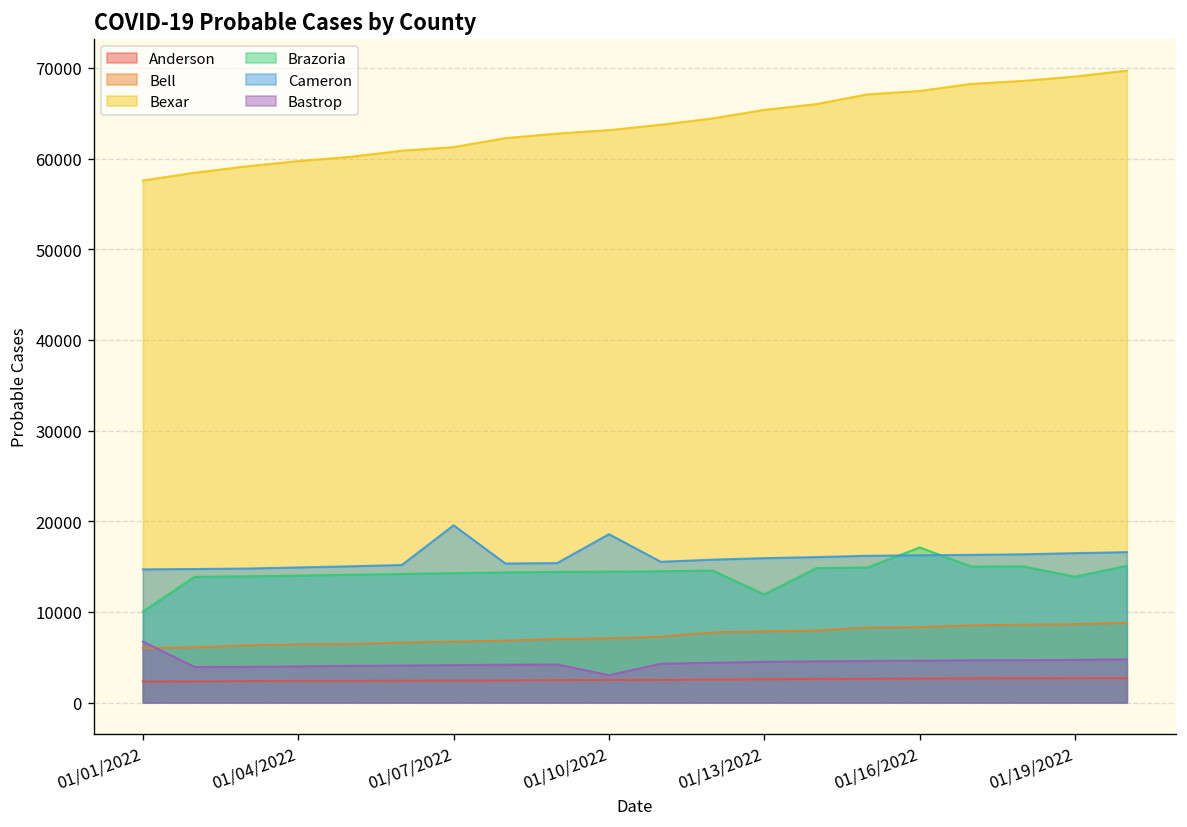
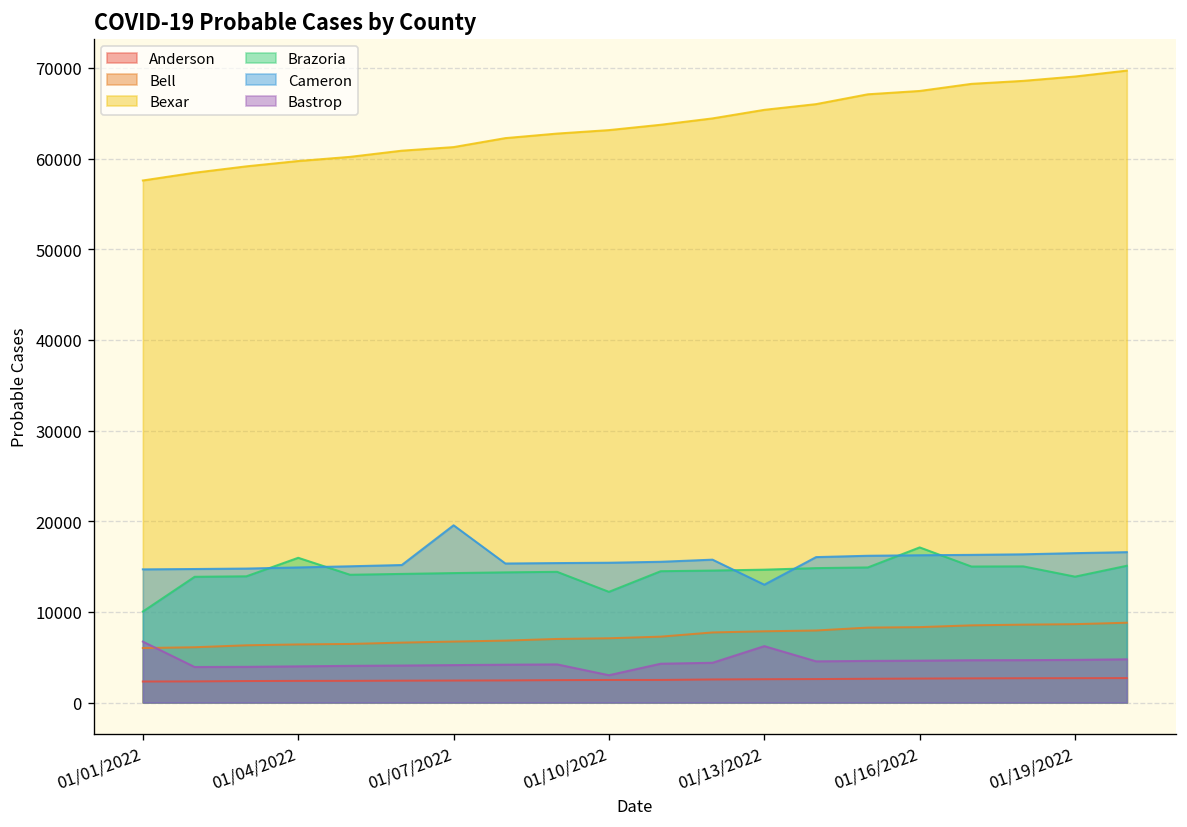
Brazoria, 01/04/2022: 14000 -> 16000
Brazoria, 01/10/2022: 14000 -> 12000
Cameron, 01/10/2022: 19000 -> 15000
Brazoria, 01/13/2022: 12000 -> 15000
Cameron, 01/13/2022: 16000 -> 13000
Bastrop, 01/13/2022: 4000 -> 6000
